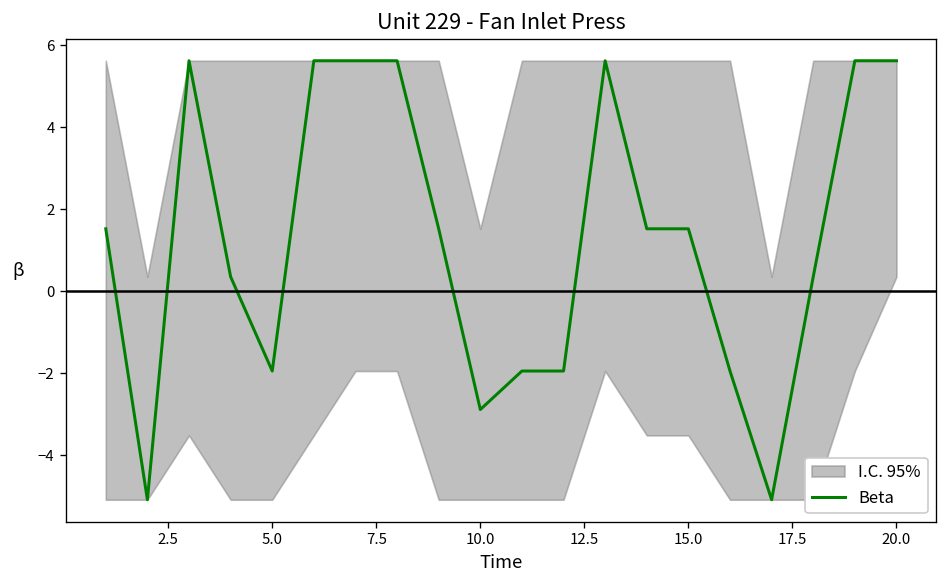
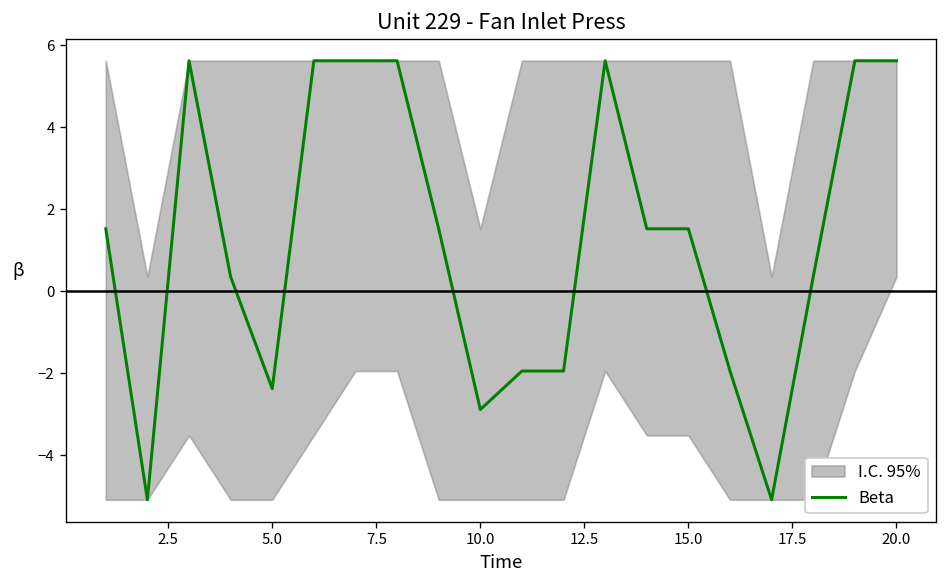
Beta, 5.0: -2.0 -> -2.4
